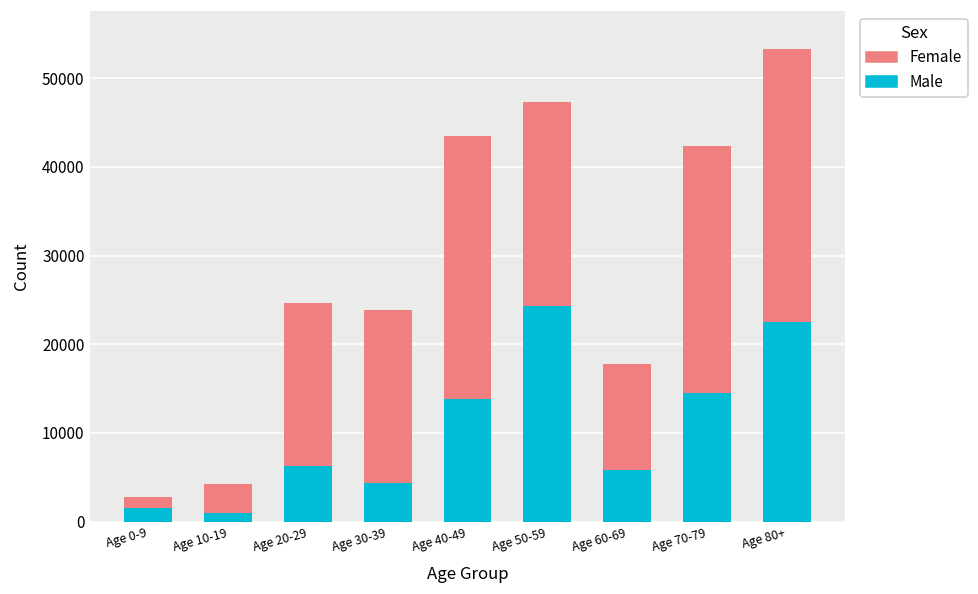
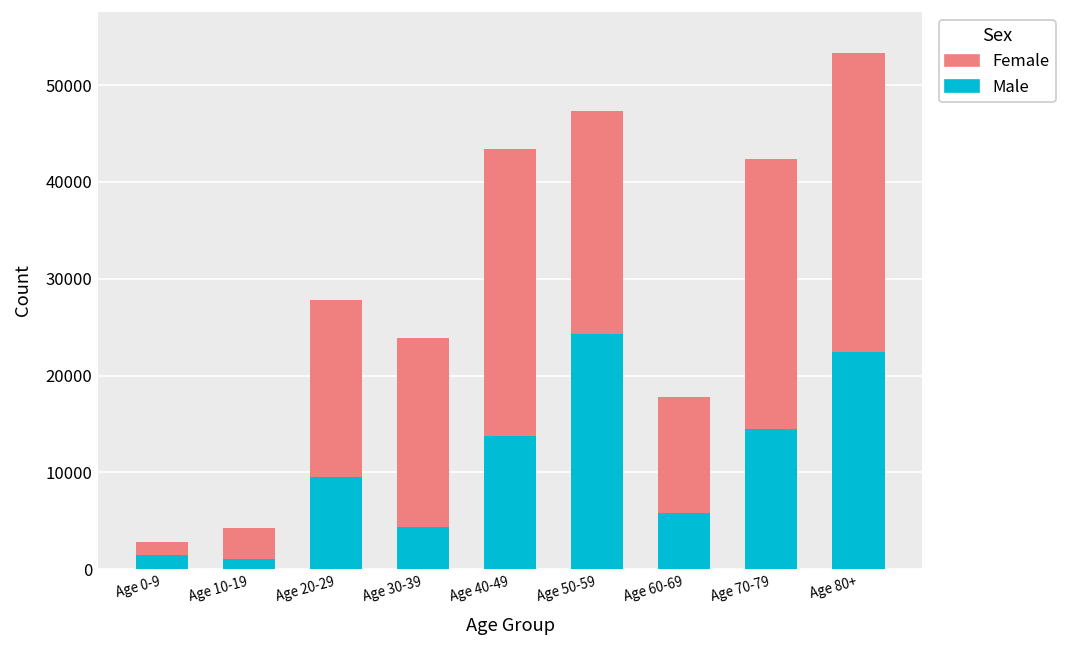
Male, Age 20-29: 6000 -> 9000
